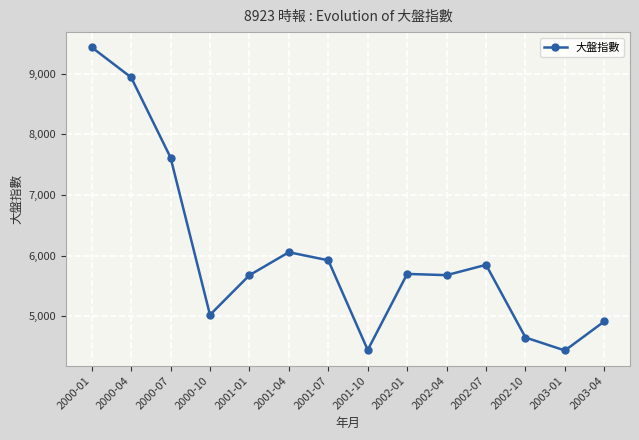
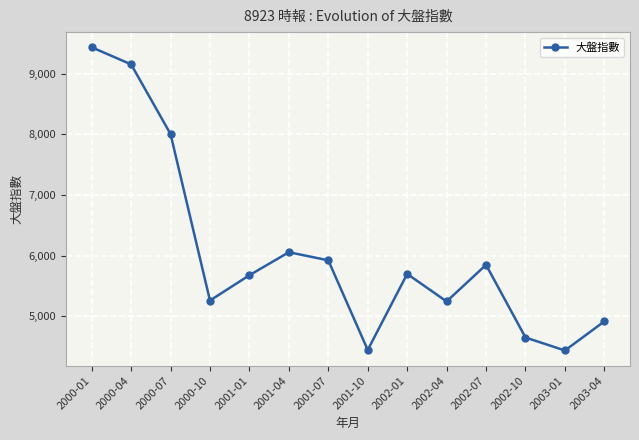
2000-04: 8,900 -> 9,200
2000-07: 7,600 -> 8,000
2000-10: 5,000 -> 5,300
2002-04: 5,700 -> 5,200
